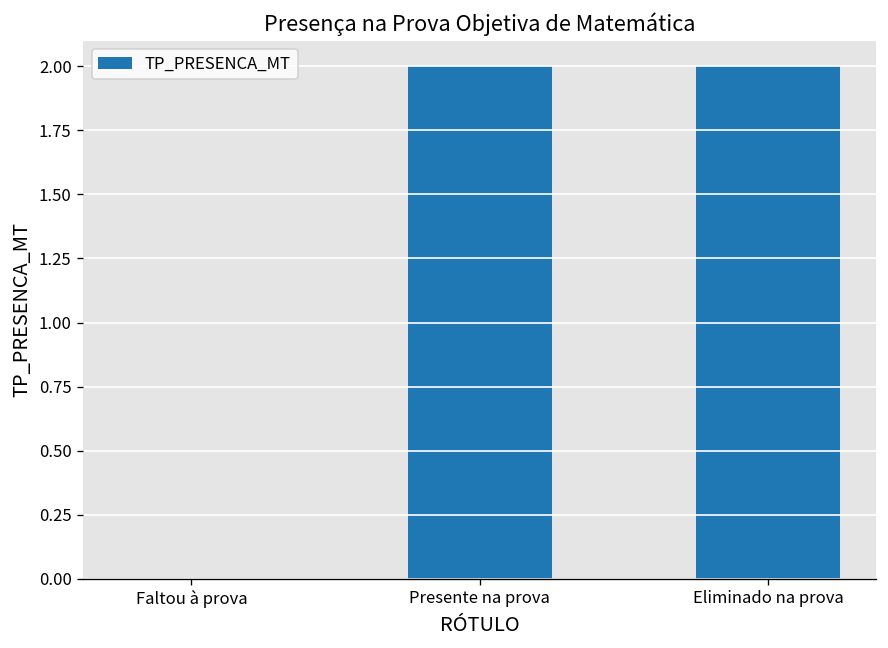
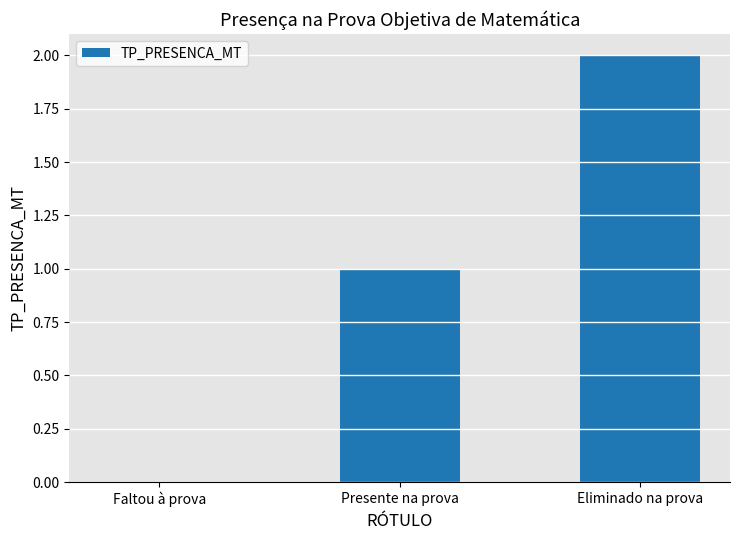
Presente na prova: 2 -> 1
